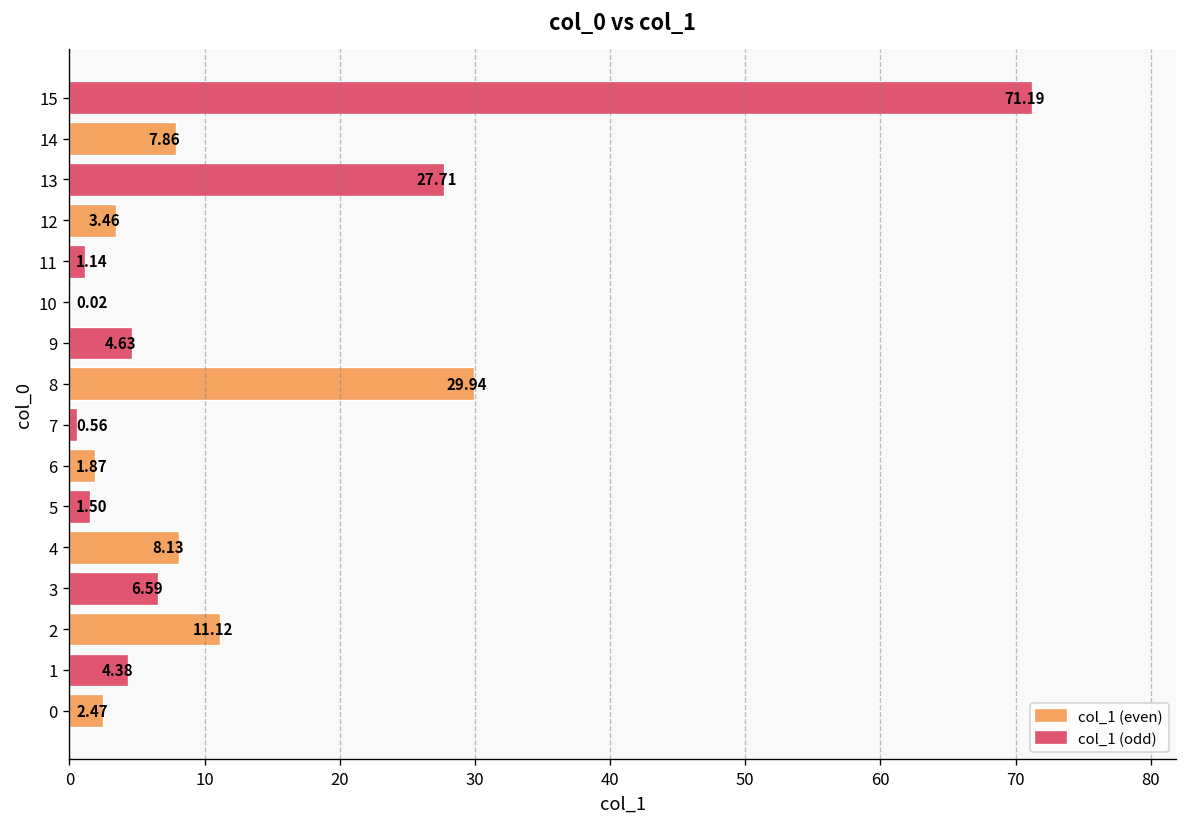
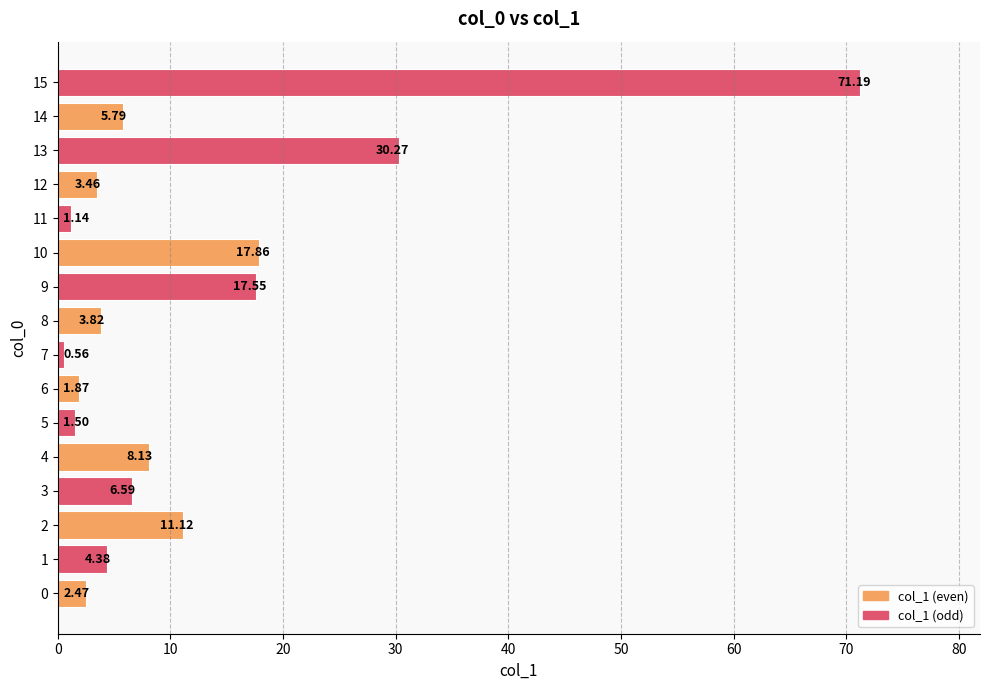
14: 7.86 -> 5.79
13: 27.71 -> 30.27
10: 0.02 -> 17.86
9: 4.63 -> 17.55
8: 29.94 -> 3.82
